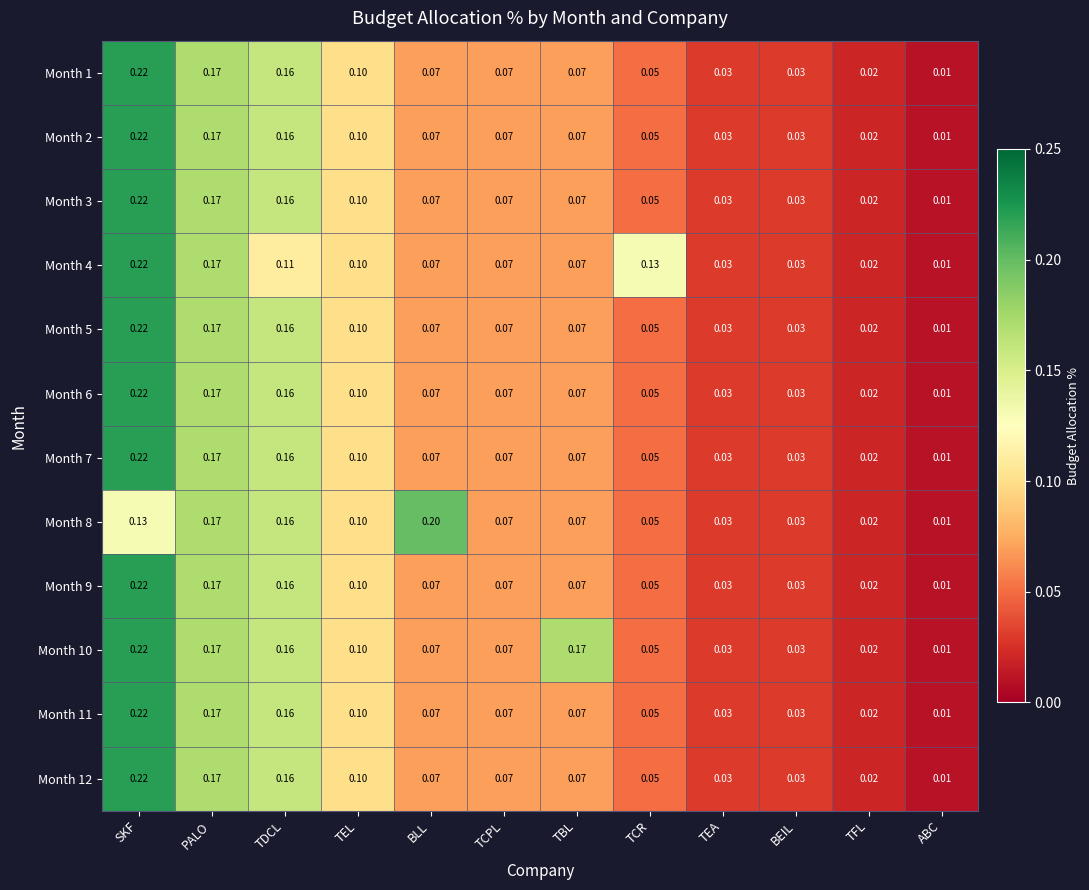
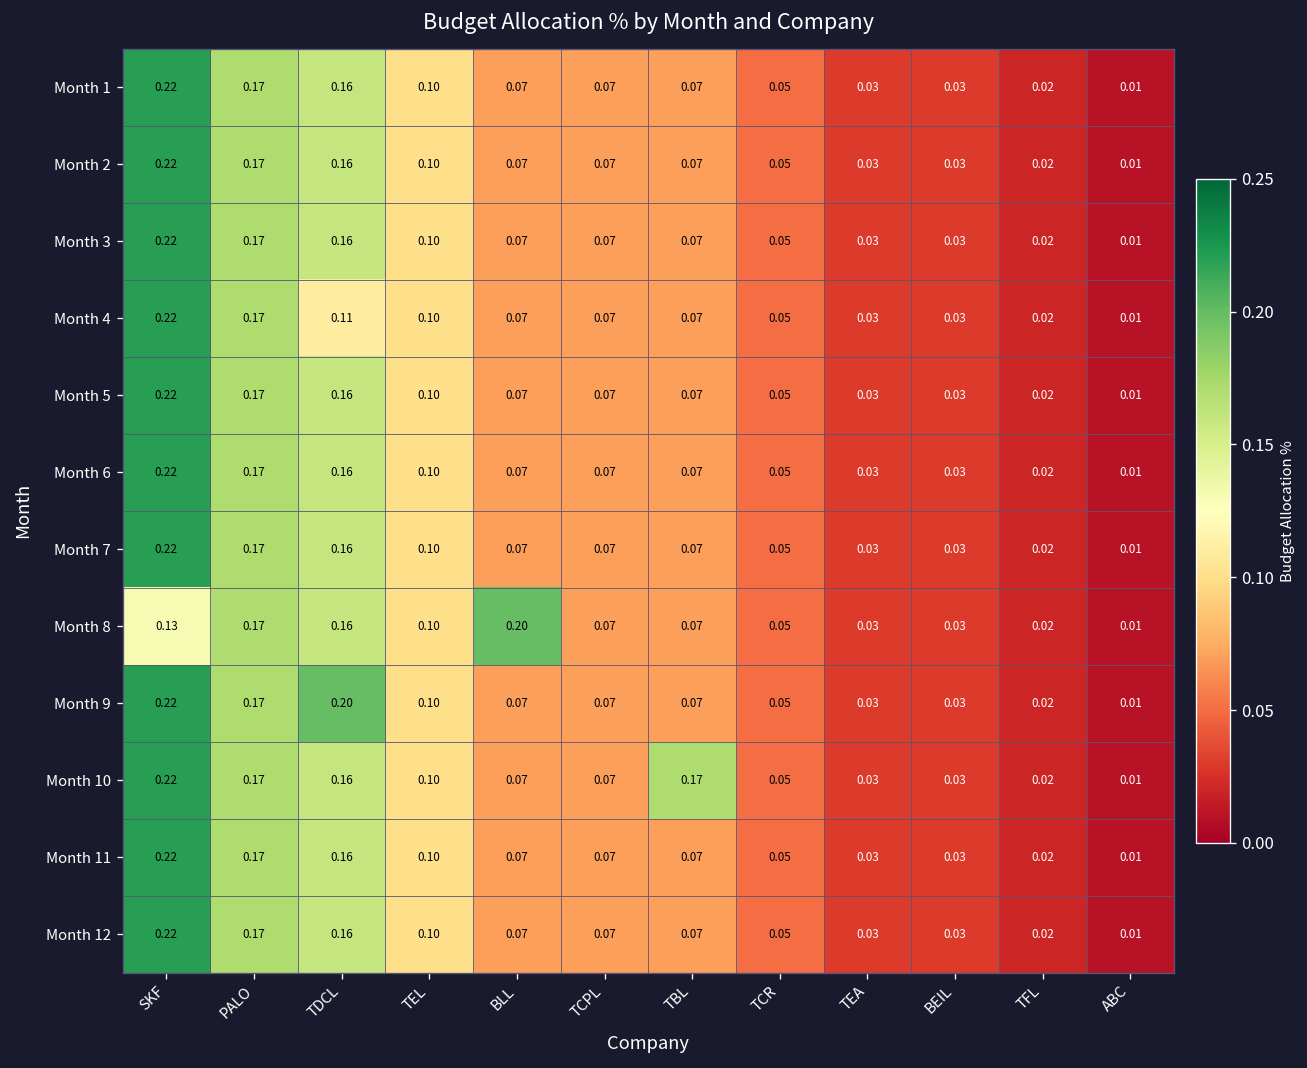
Month 4, TCR: 0.13 -> 0.05
Month 9, TDCL: 0.16 -> 0.20
